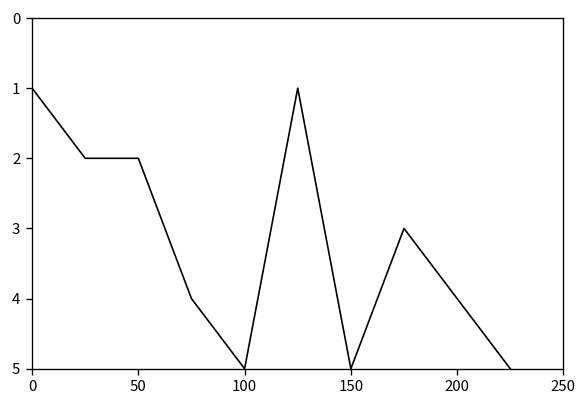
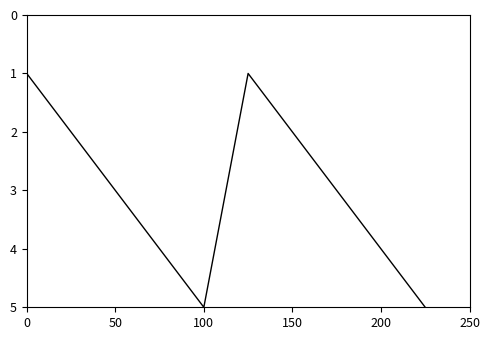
50: 2 -> 3
150: 5 -> 2
